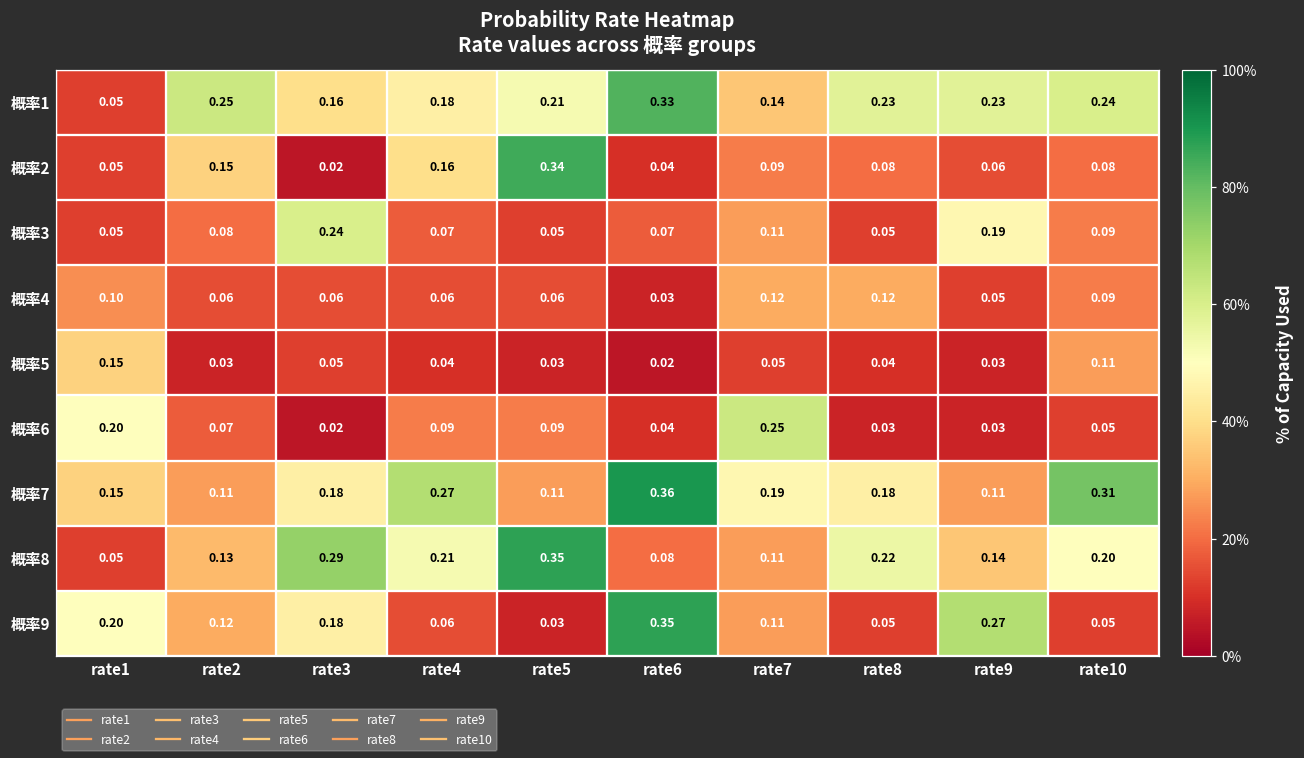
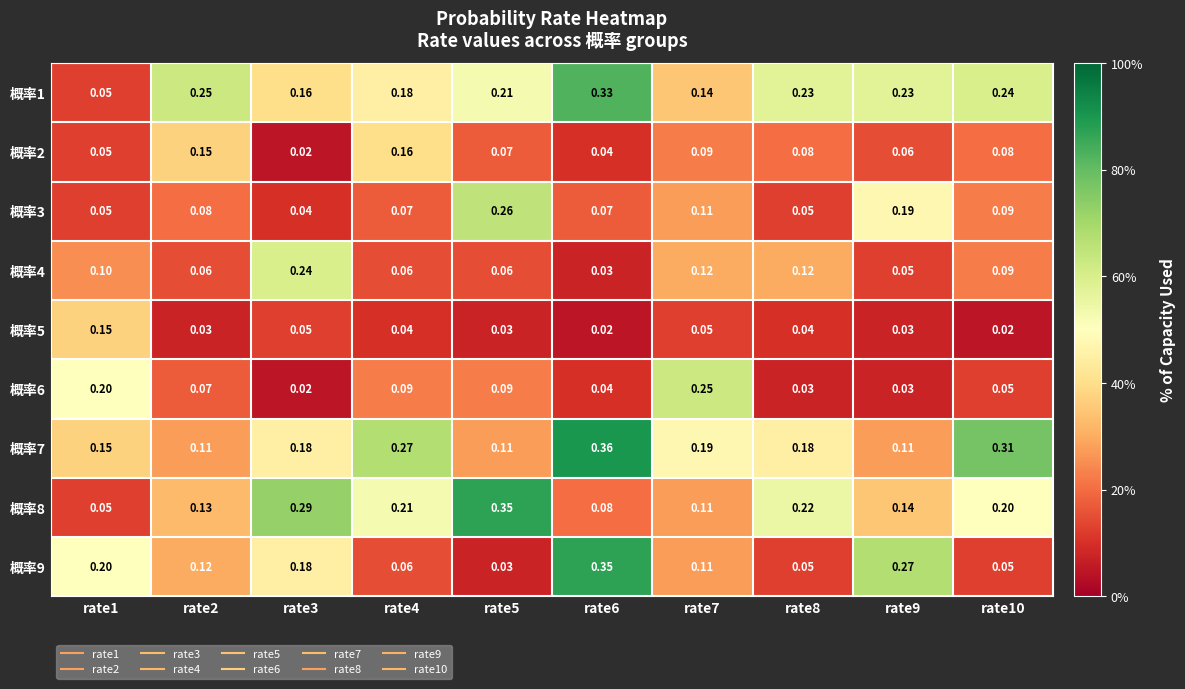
概率2, rate5: 0.34 -> 0.07
概率3, rate3: 0.24 -> 0.04
概率3, rate5: 0.05 -> 0.26
概率4, rate3: 0.06 -> 0.24
概率5, rate10: 0.11 -> 0.02
